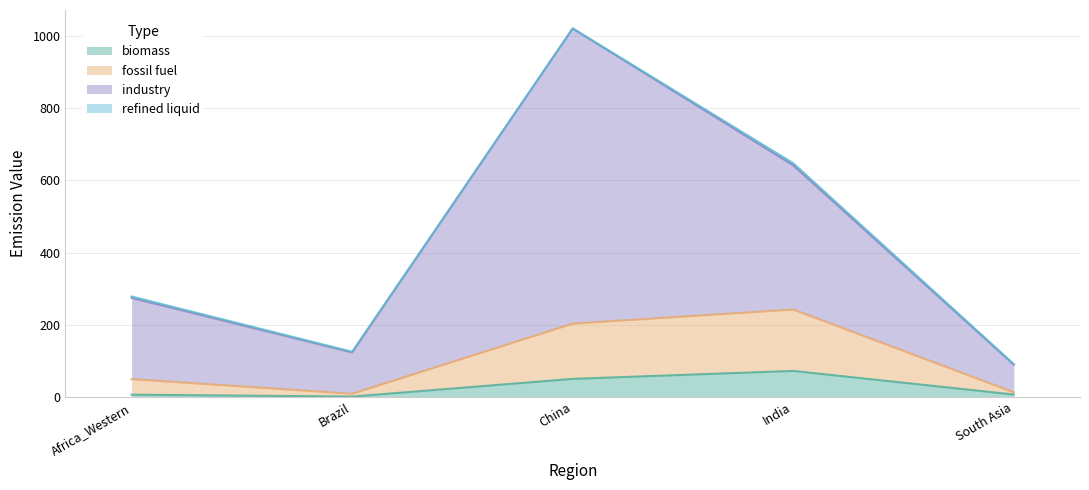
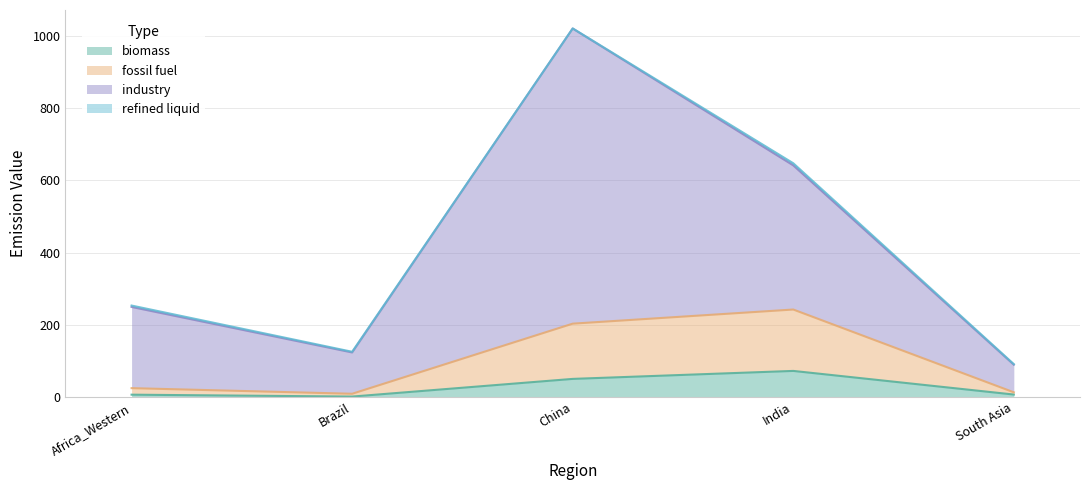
fossil fuel, Africa_Western: 40 -> 20
